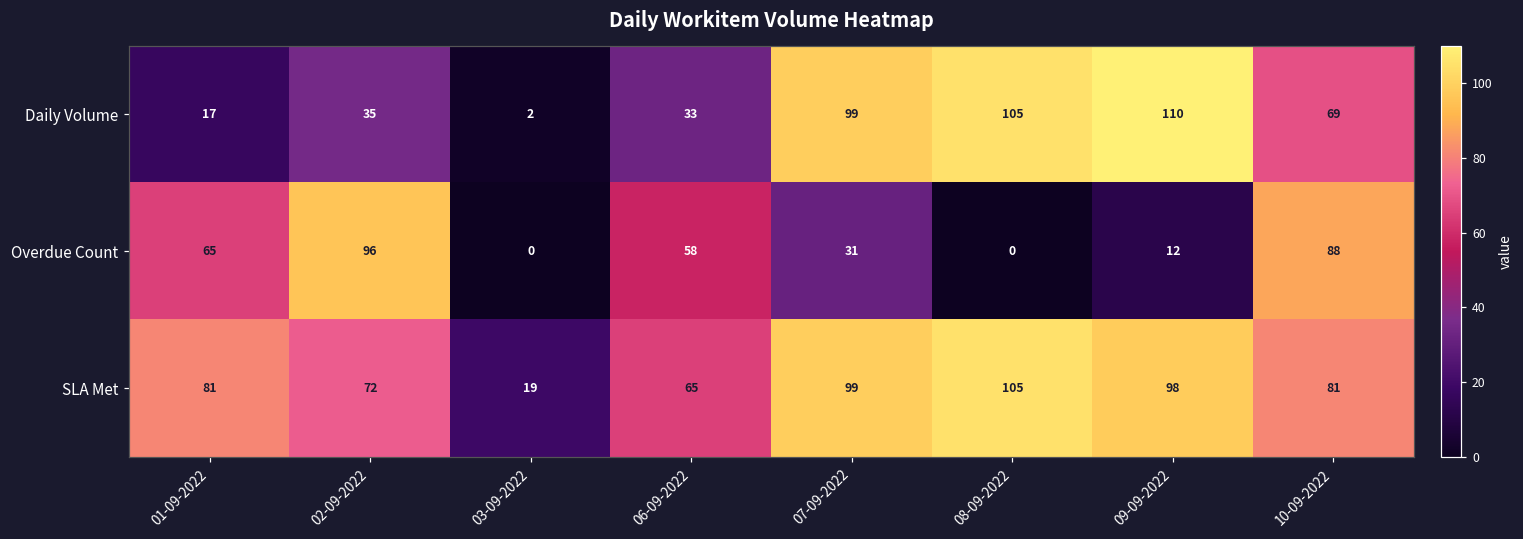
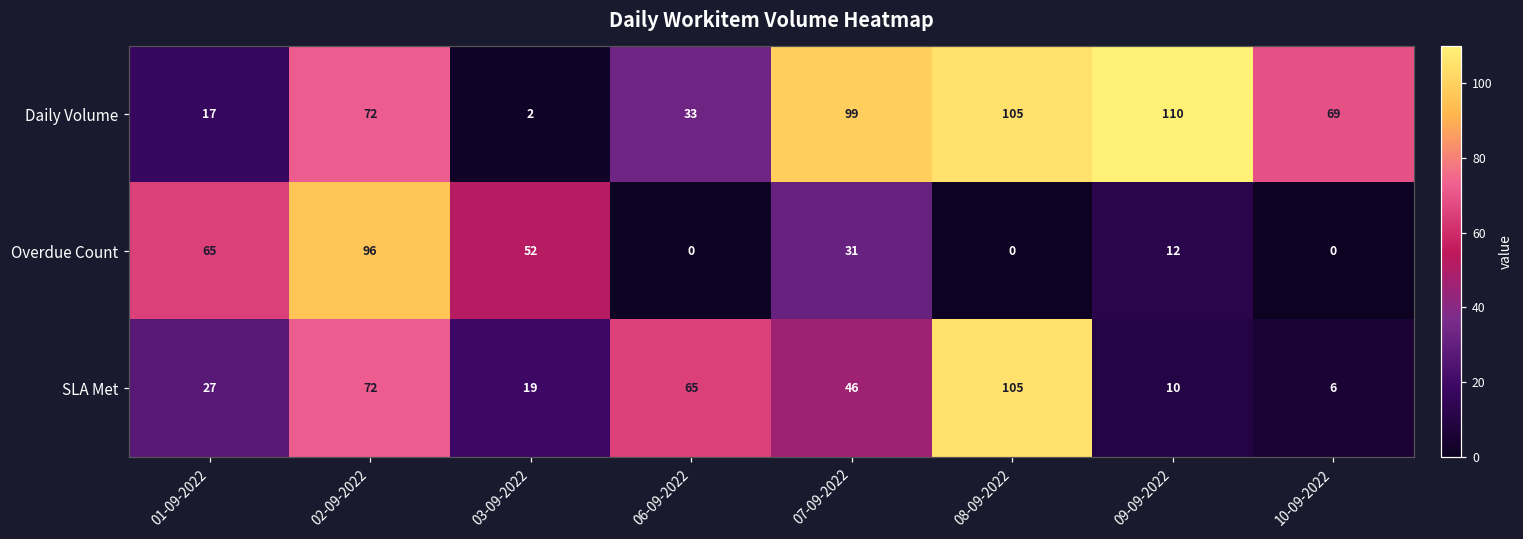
Daily Volume, 02-09-2022: 35 -> 72
Overdue Count, 03-09-2022: 0 -> 52
Overdue Count, 06-09-2022: 58 -> 0
Overdue Count, 10-09-2022: 88 -> 0
SLA Met, 01-09-2022: 81 -> 27
SLA Met, 07-09-2022: 99 -> 46
SLA Met, 09-09-2022: 98 -> 10
SLA Met, 10-09-2022: 81 -> 6
